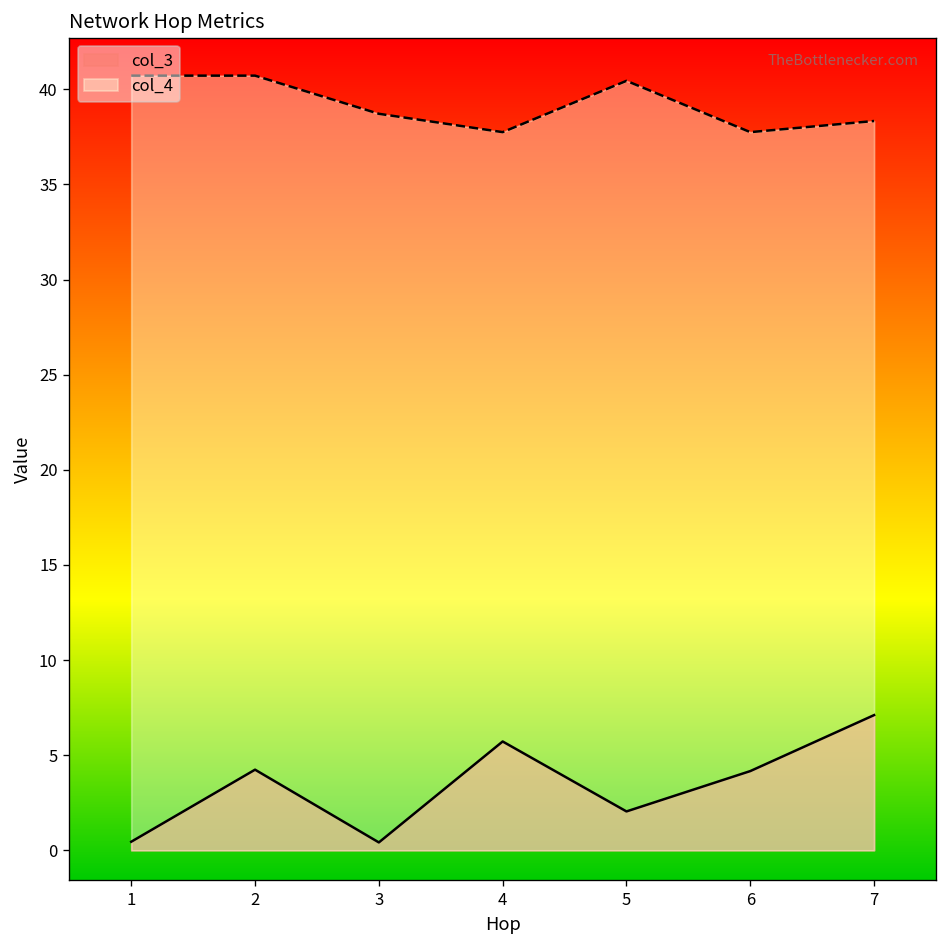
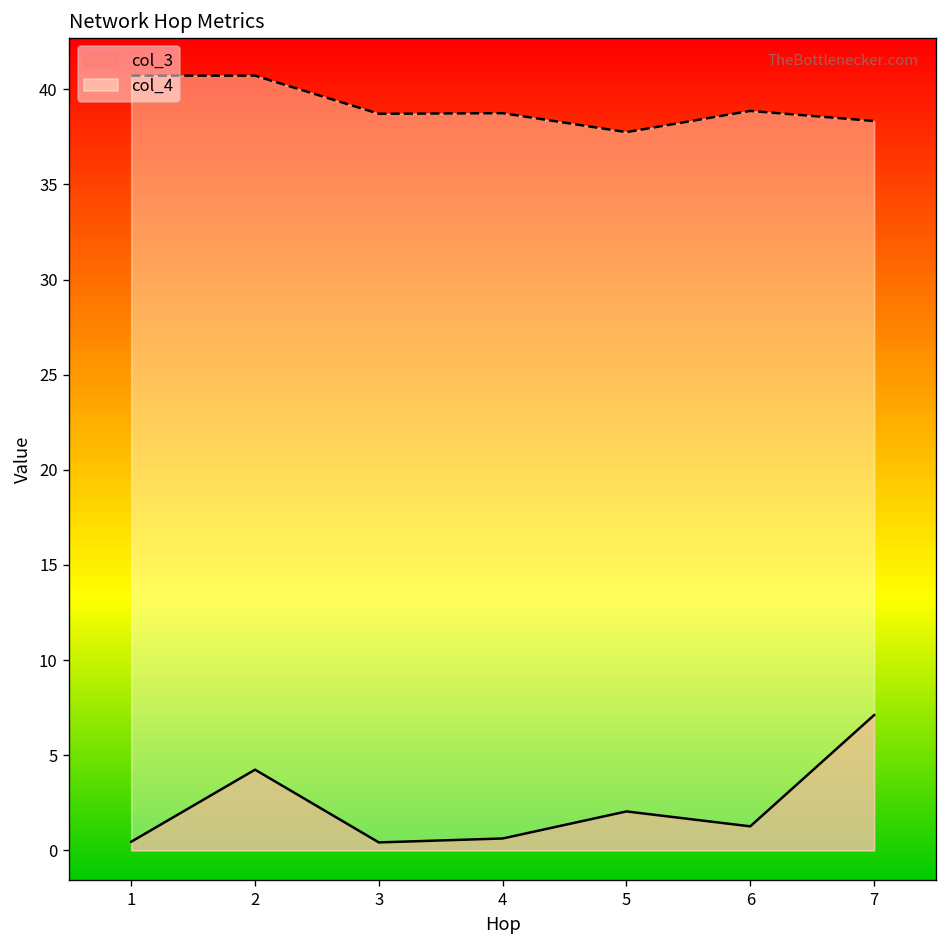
col_3, 4: 5.7 -> 0.6
col_4, 4: 37.8 -> 38.7
col_4, 5: 40.4 -> 37.8
col_3, 6: 4.2 -> 1.3
col_4, 6: 37.8 -> 38.9
